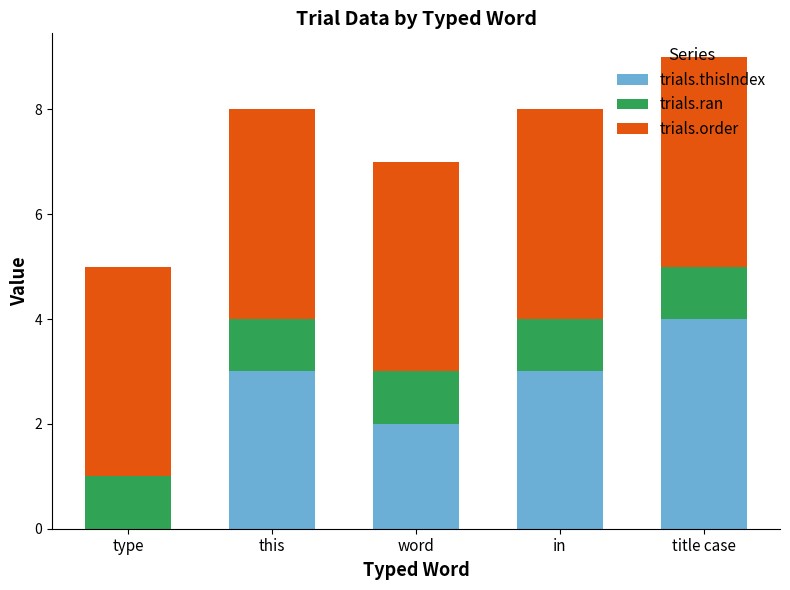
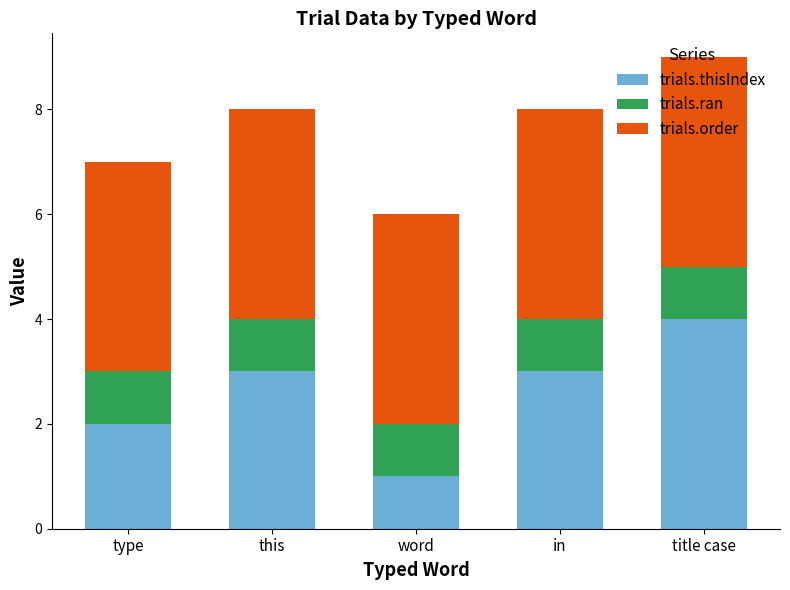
trials.thisIndex, type: 0 -> 2
trials.thisIndex, word: 2 -> 1
